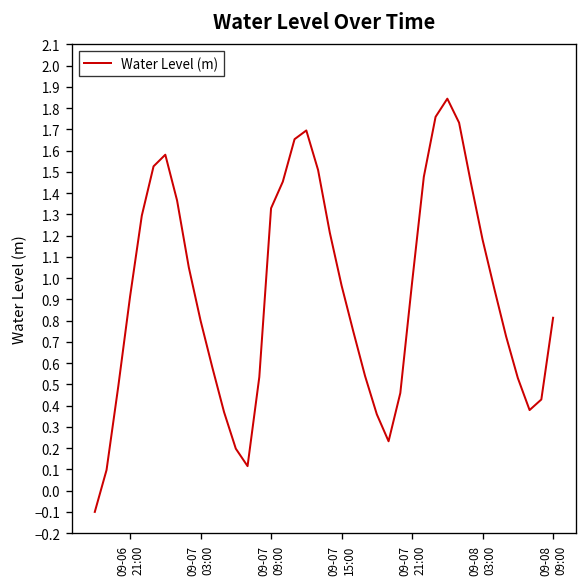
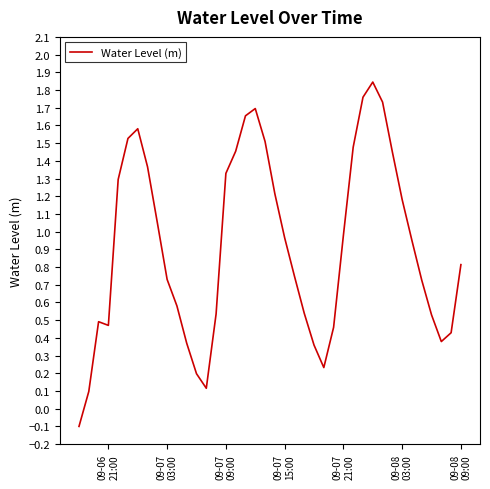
09-06 21:00: 0.91 -> 0.47
09-07 03:00: 0.80 -> 0.73
